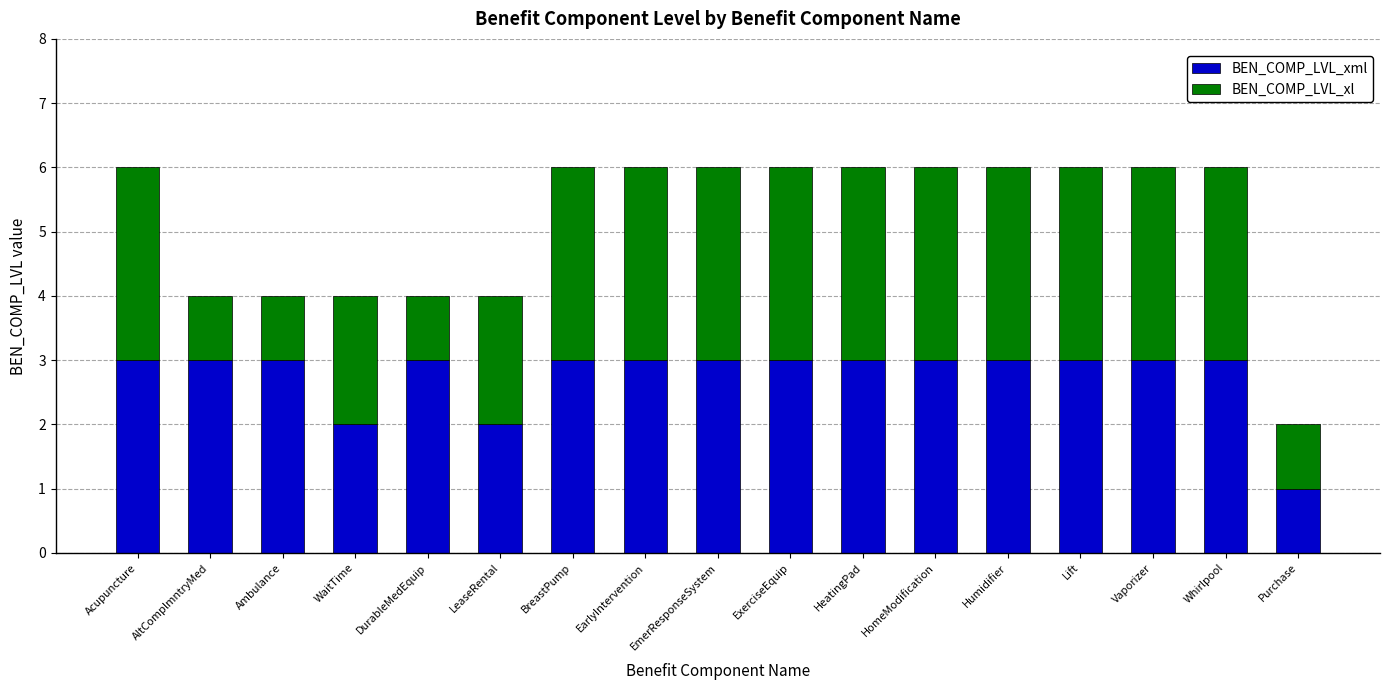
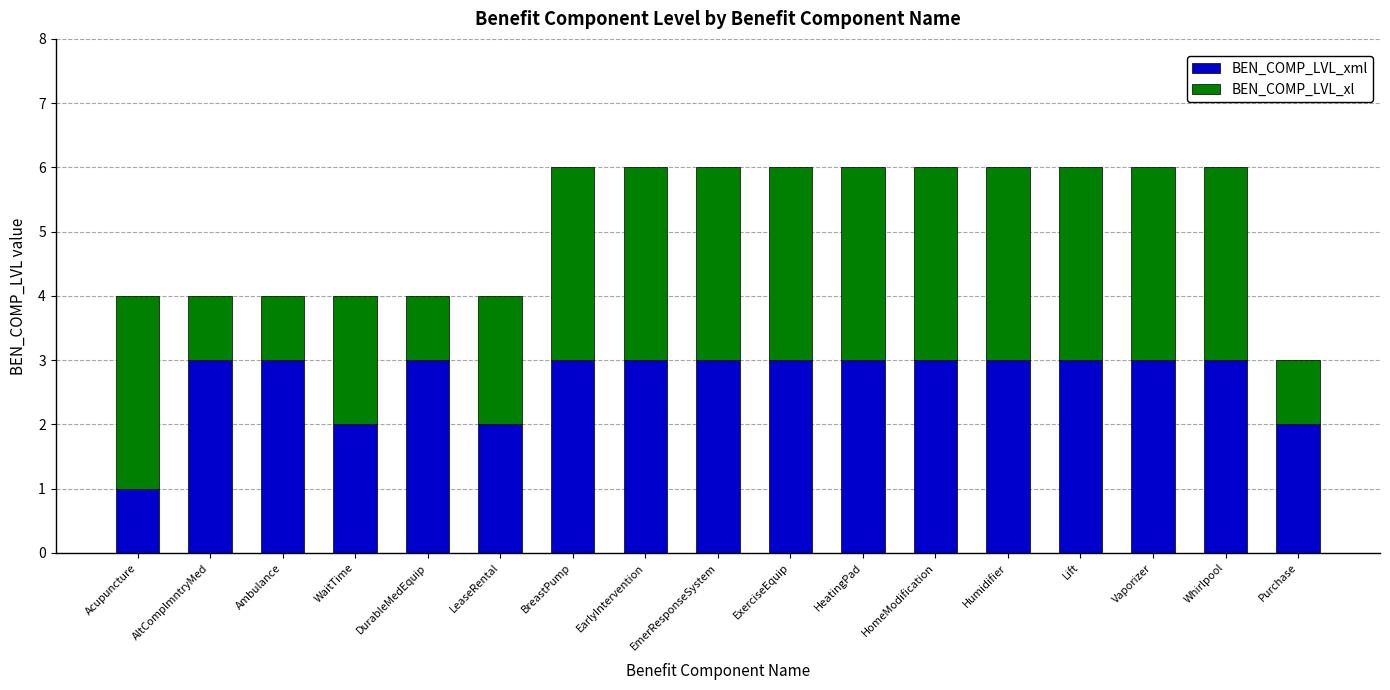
BEN_COMP_LVL_xml, Acupuncture: 3 -> 1
BEN_COMP_LVL_xml, Purchase: 1 -> 2
